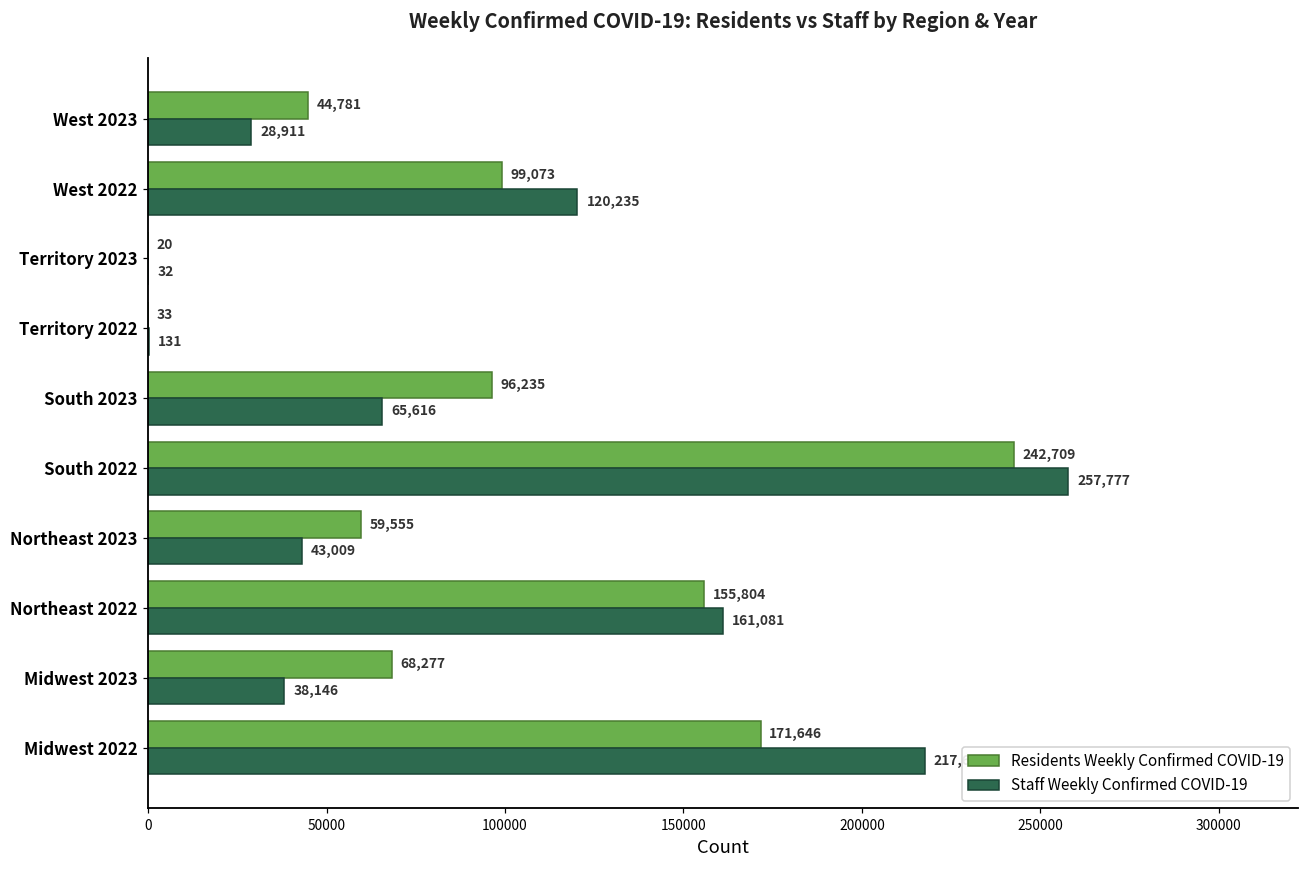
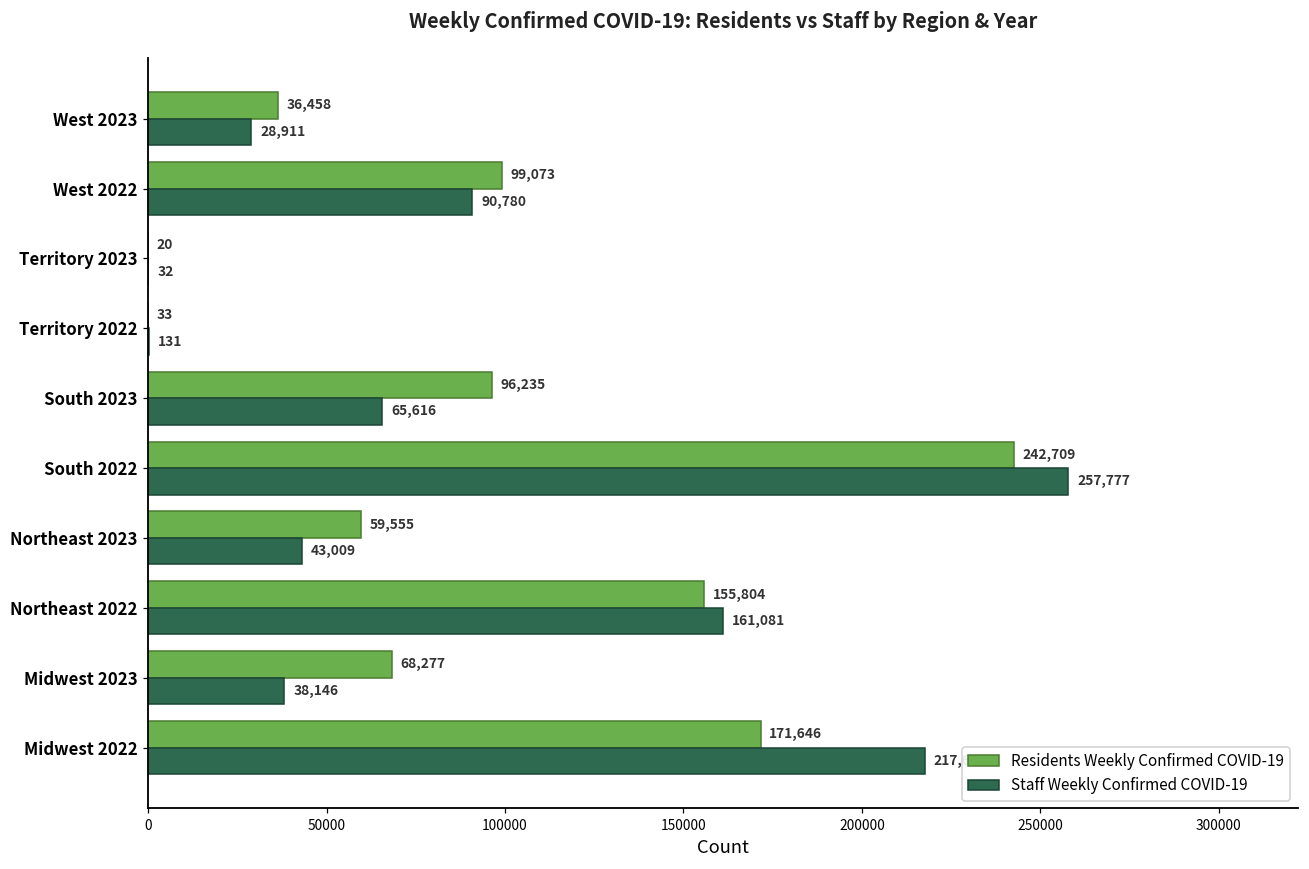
Residents Weekly Confirmed COVID-19, West 2023: 44,781 -> 36,458
Staff Weekly Confirmed COVID-19, West 2022: 120,235 -> 90,780
